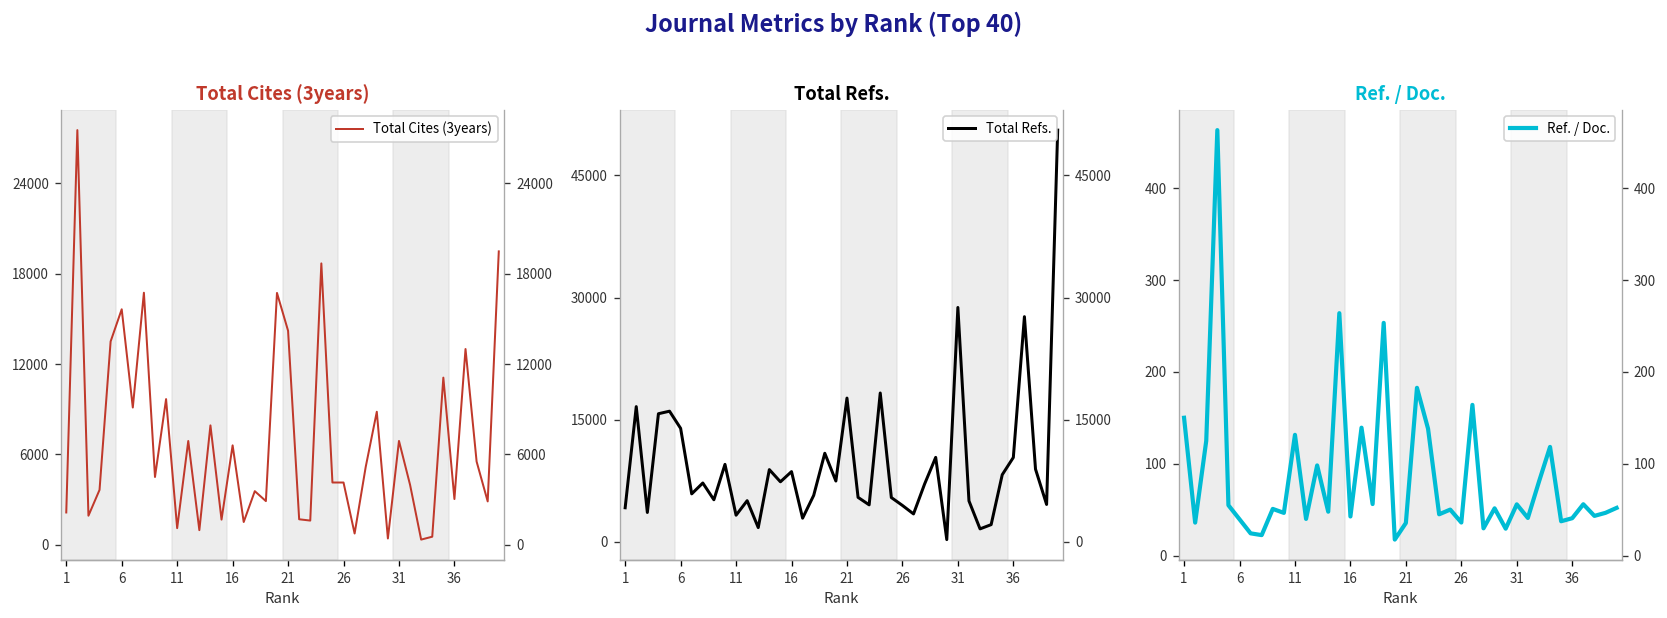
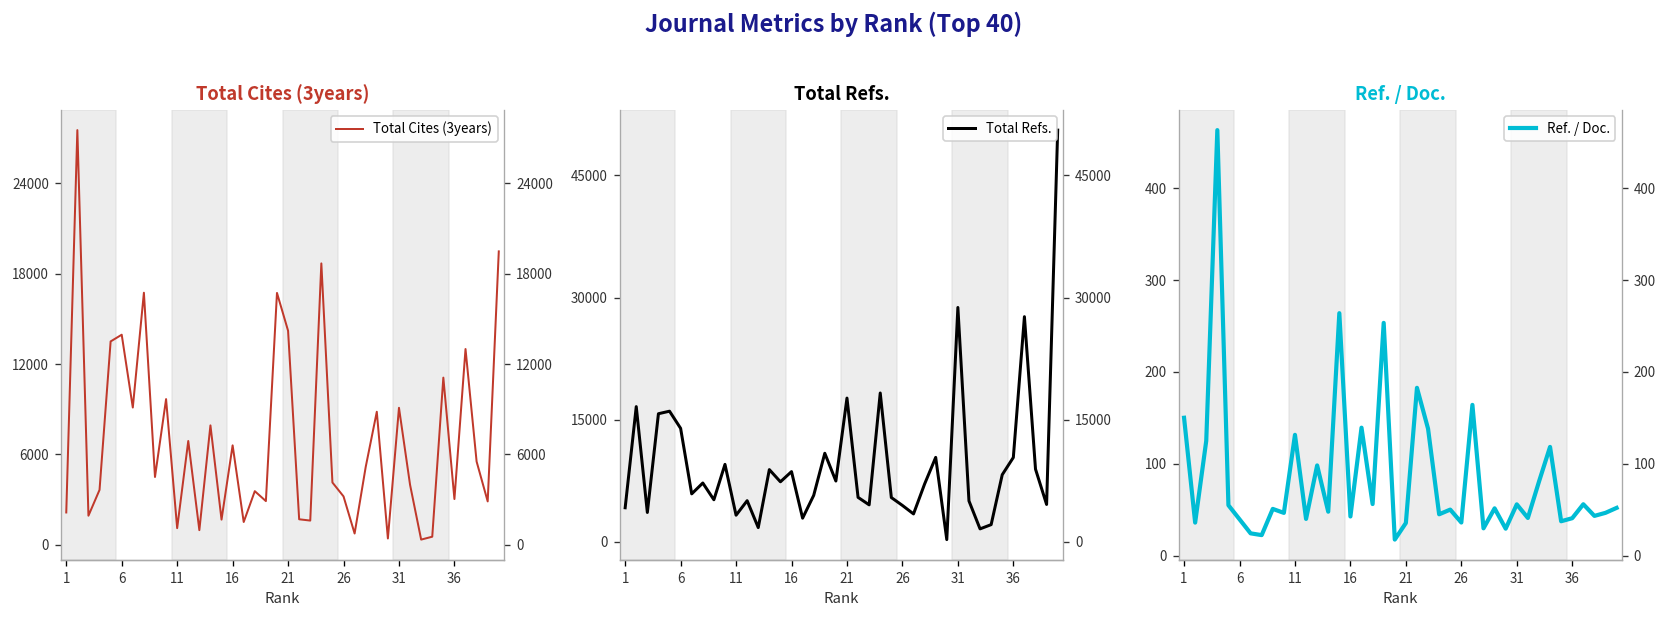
Total Cites (3years), 6: 15600 -> 13900
Total Cites (3years), 26: 4100 -> 3200
Total Cites (3years), 31: 6900 -> 9100
